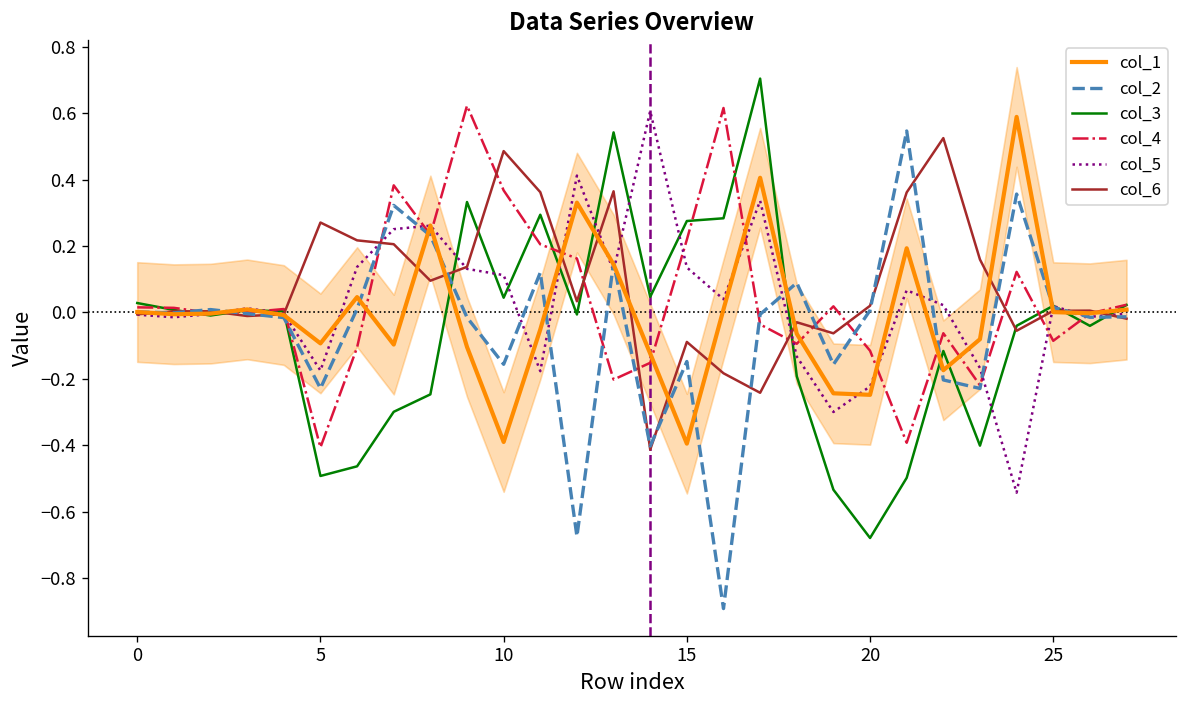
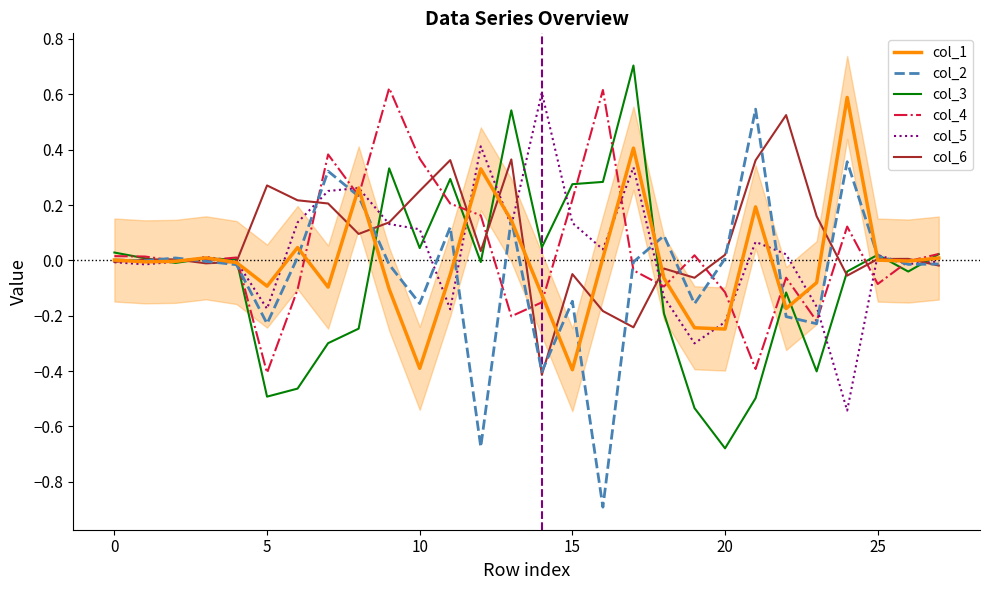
col_6, 10: 0.49 -> 0.25
col_6, 15: -0.09 -> -0.05
